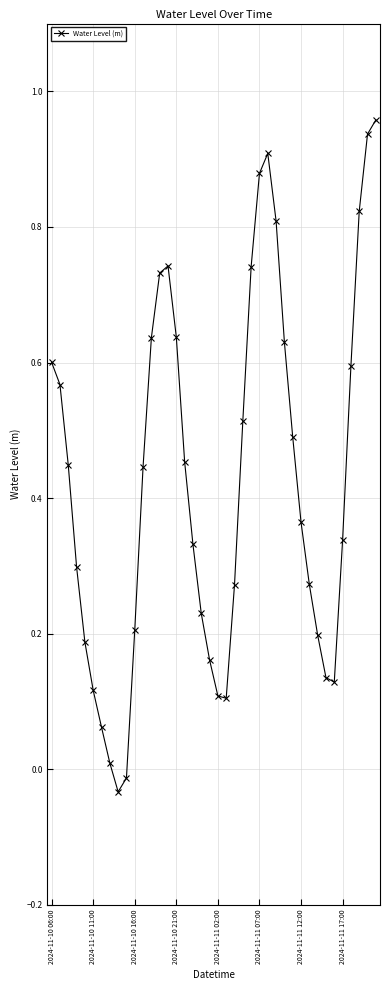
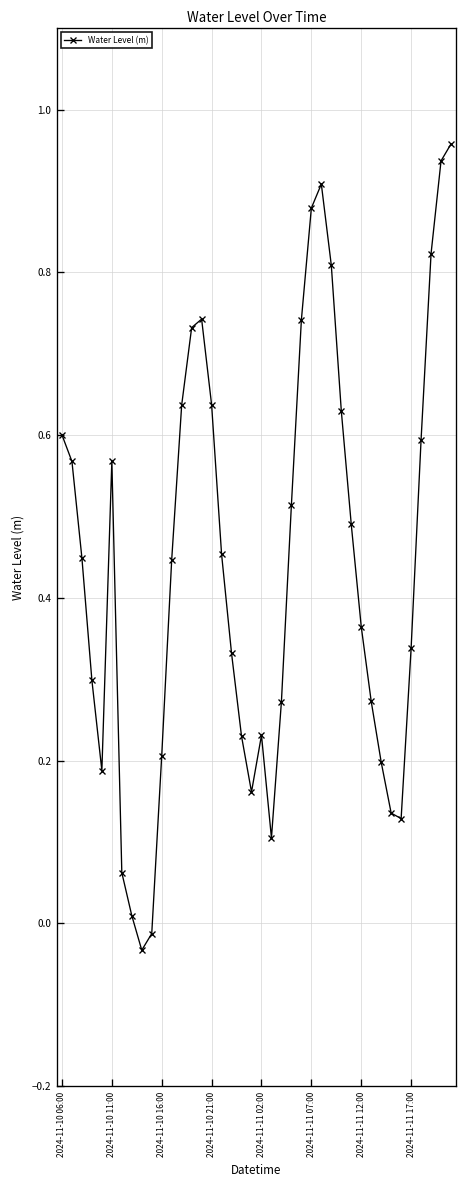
2024-11-10 11:00: 0.12 -> 0.57
2024-11-11 02:00: 0.11 -> 0.23
